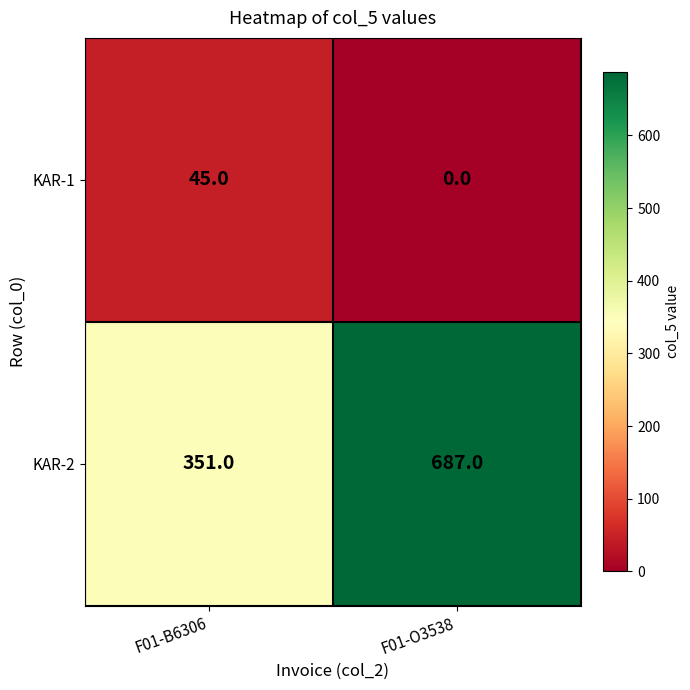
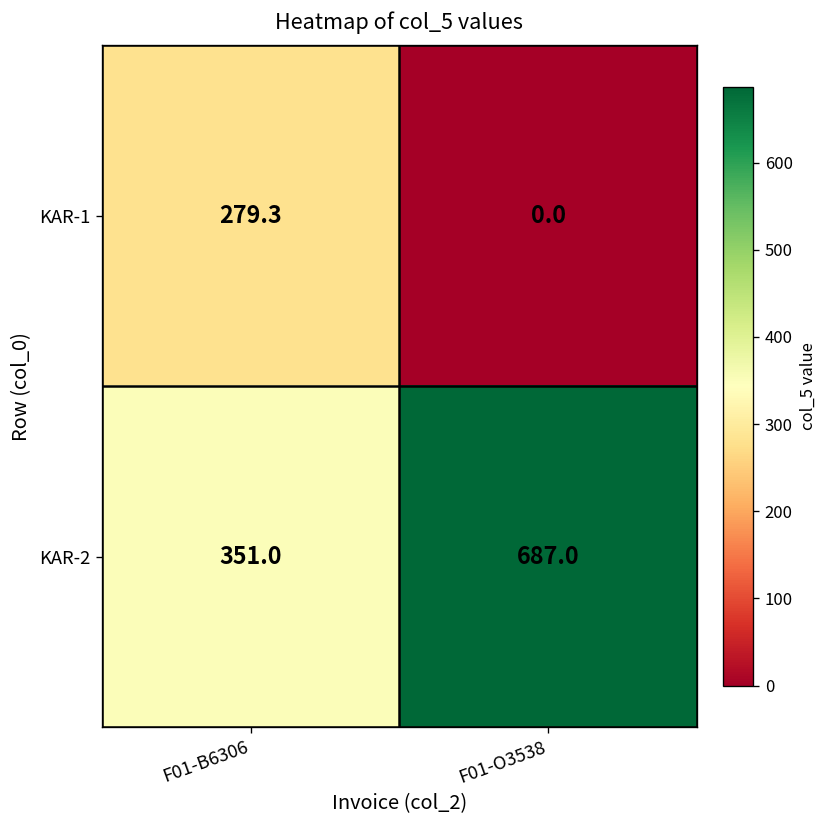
KAR-1, F01-B6306: 45.0 -> 279.3
